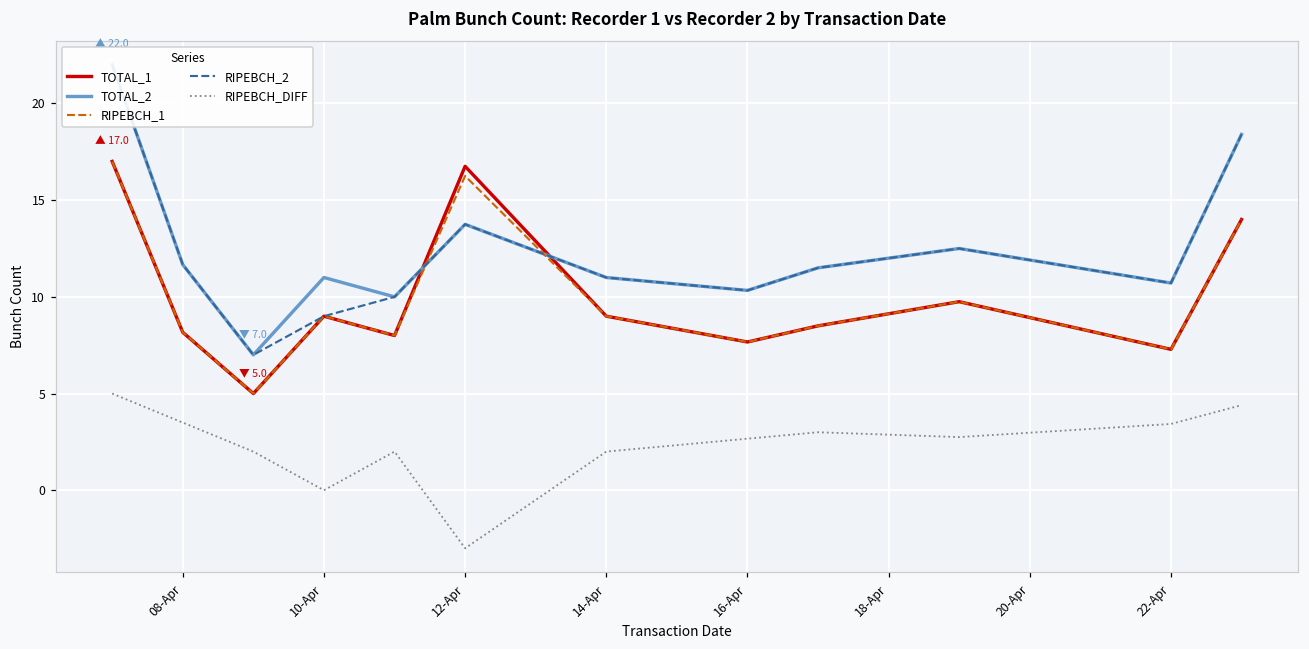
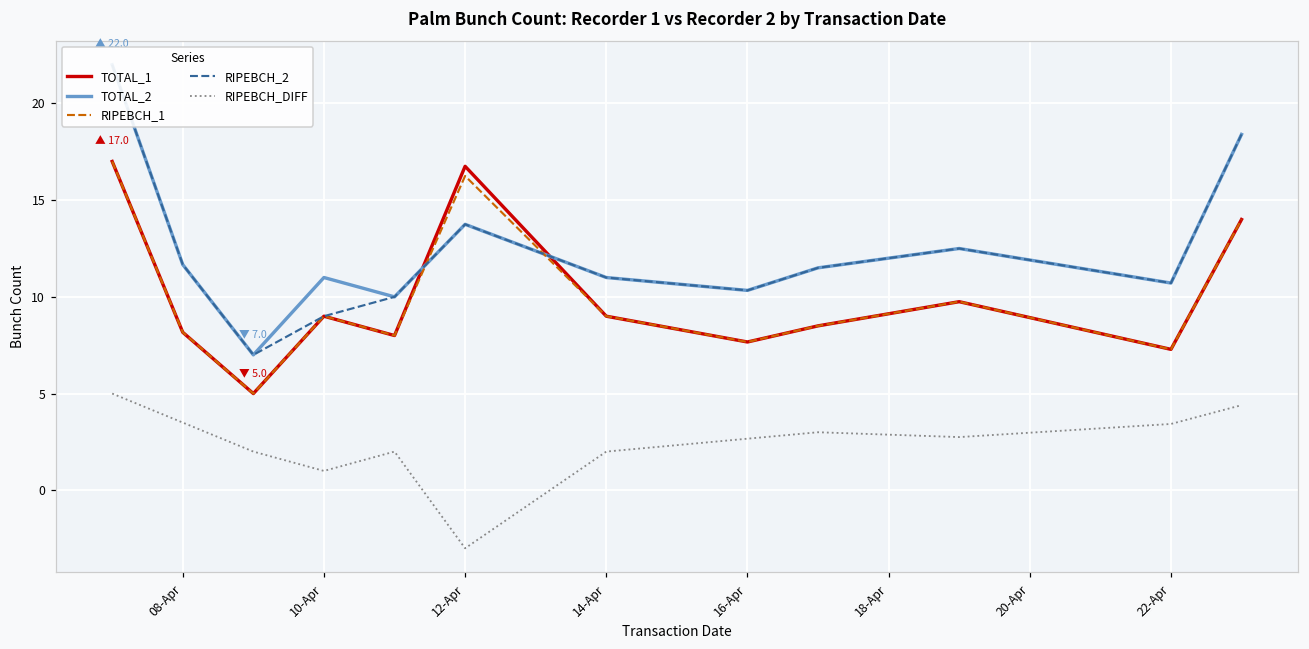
RIPEBCH_DIFF, 10-Apr: 0 -> 1
